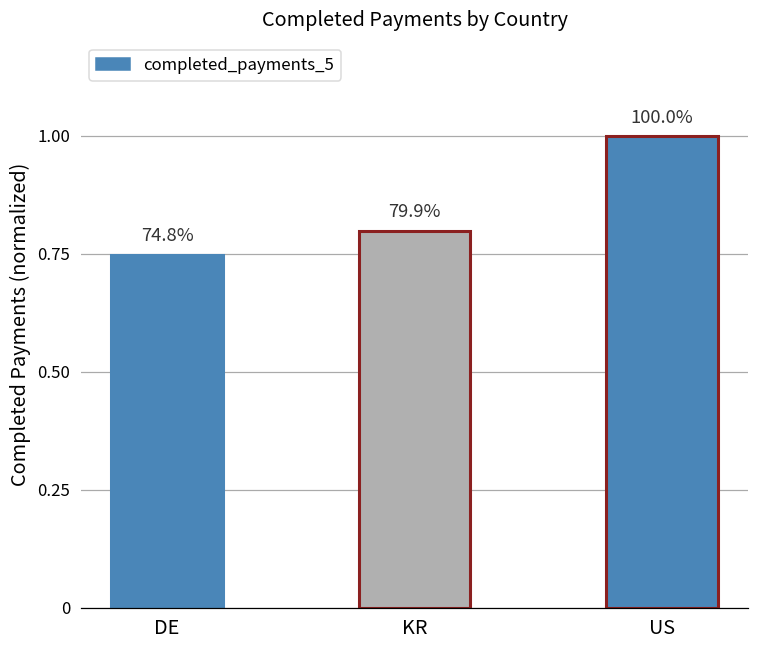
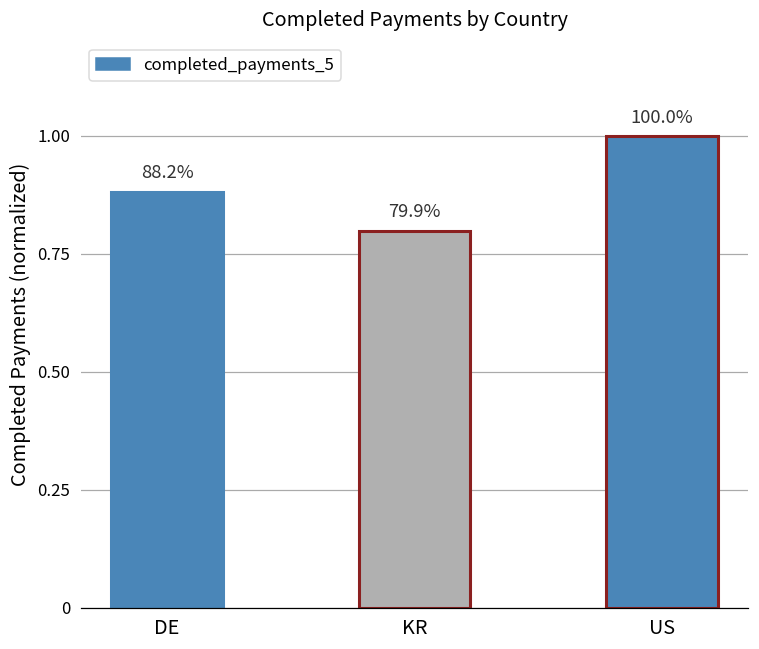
DE: 74.8% -> 88.2%
